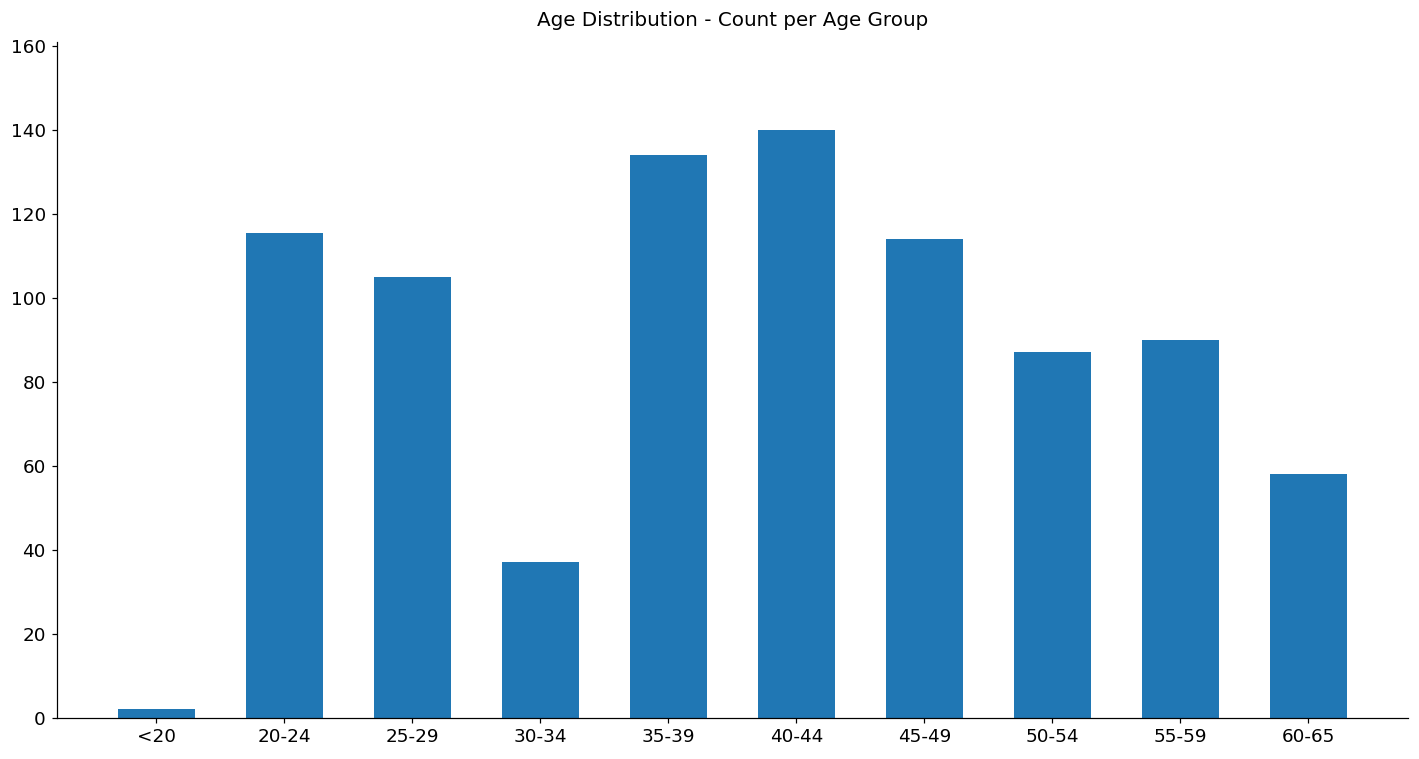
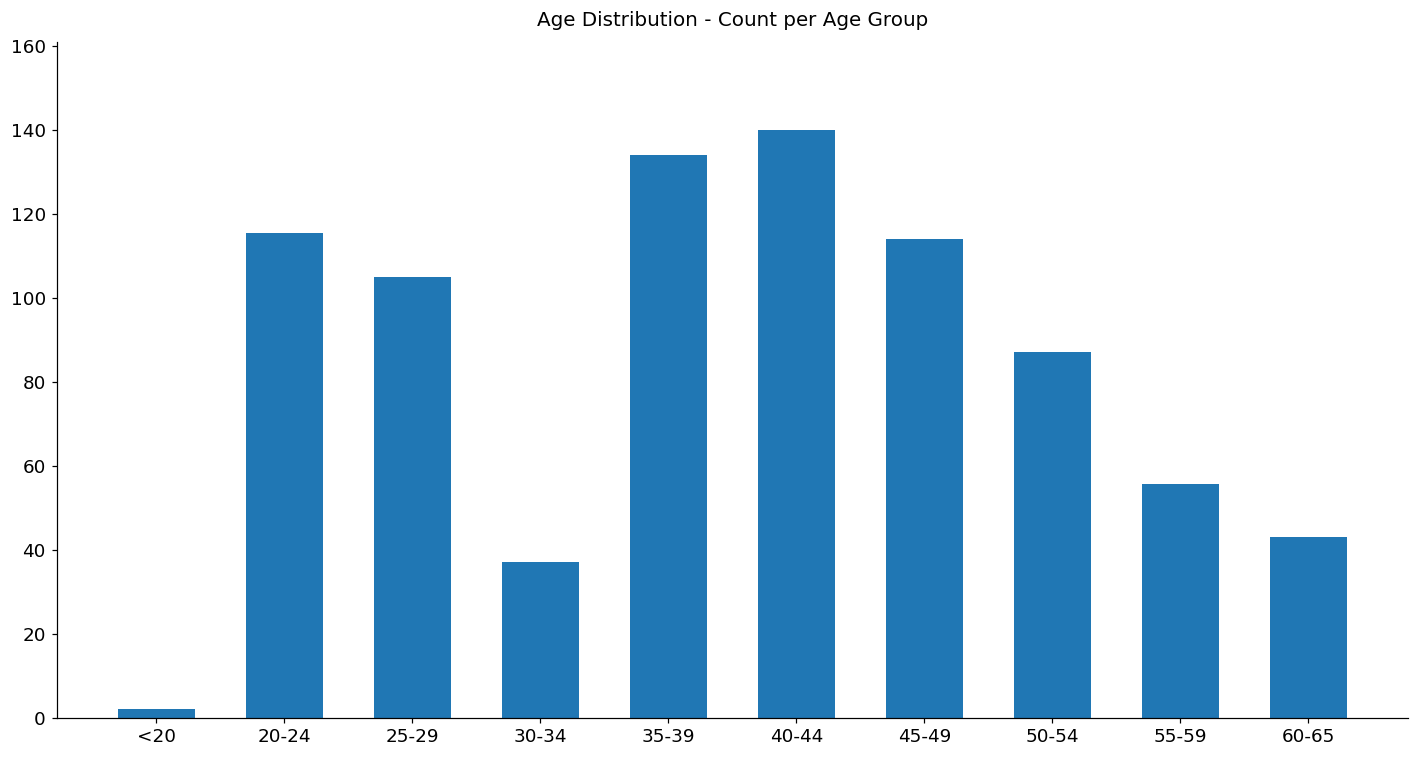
55-59: 90 -> 56
60-65: 58 -> 43
